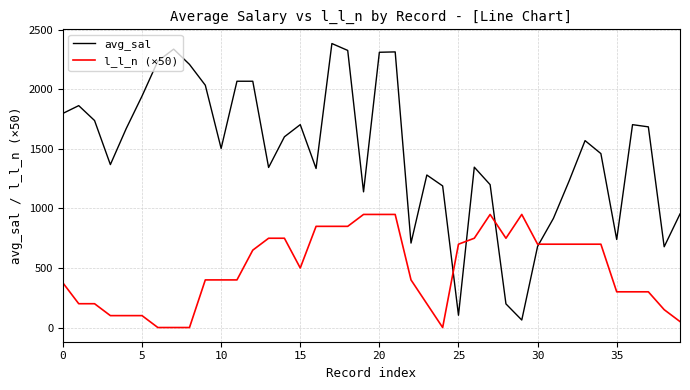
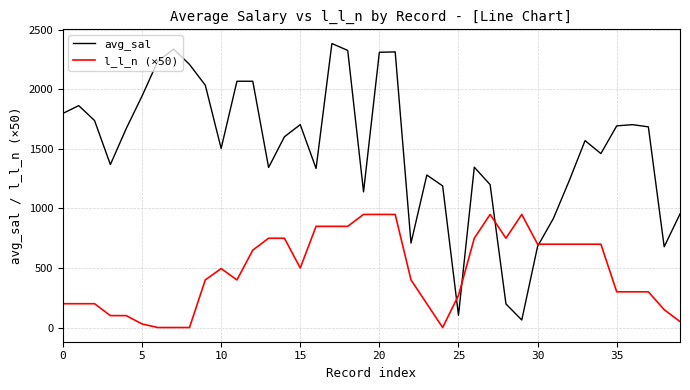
l_l_n (×50), 0: 380 -> 200
l_l_n (×50), 5: 100 -> 30
l_l_n (×50), 10: 400 -> 500
l_l_n (×50), 25: 700 -> 270
avg_sal, 35: 740 -> 1690
